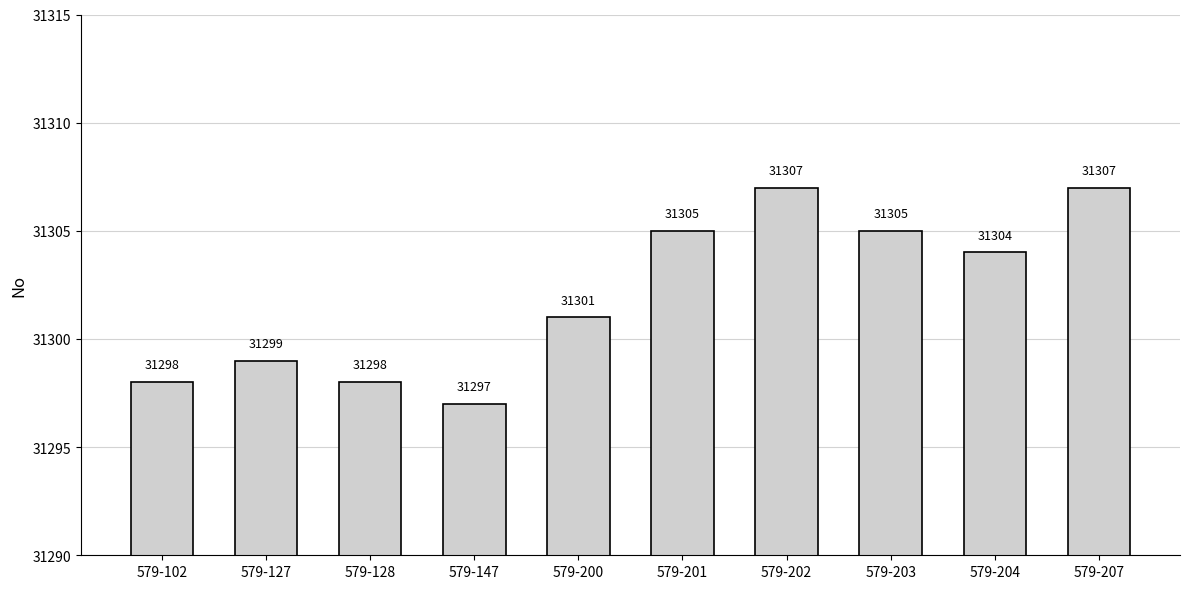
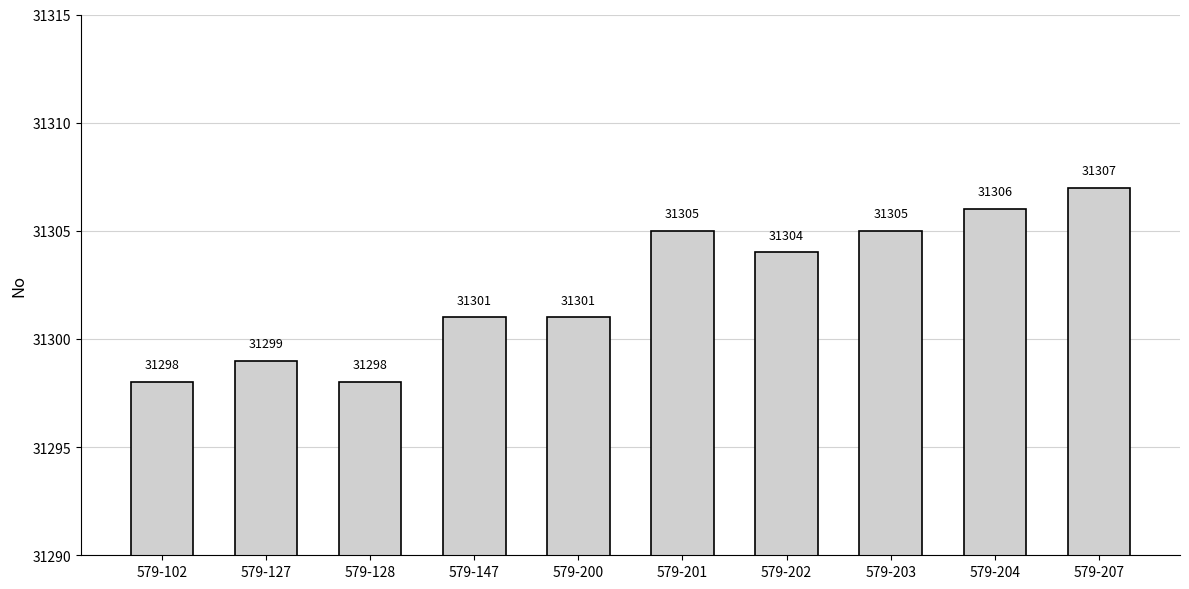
579-147: 31297 -> 31301
579-202: 31307 -> 31304
579-204: 31304 -> 31306
